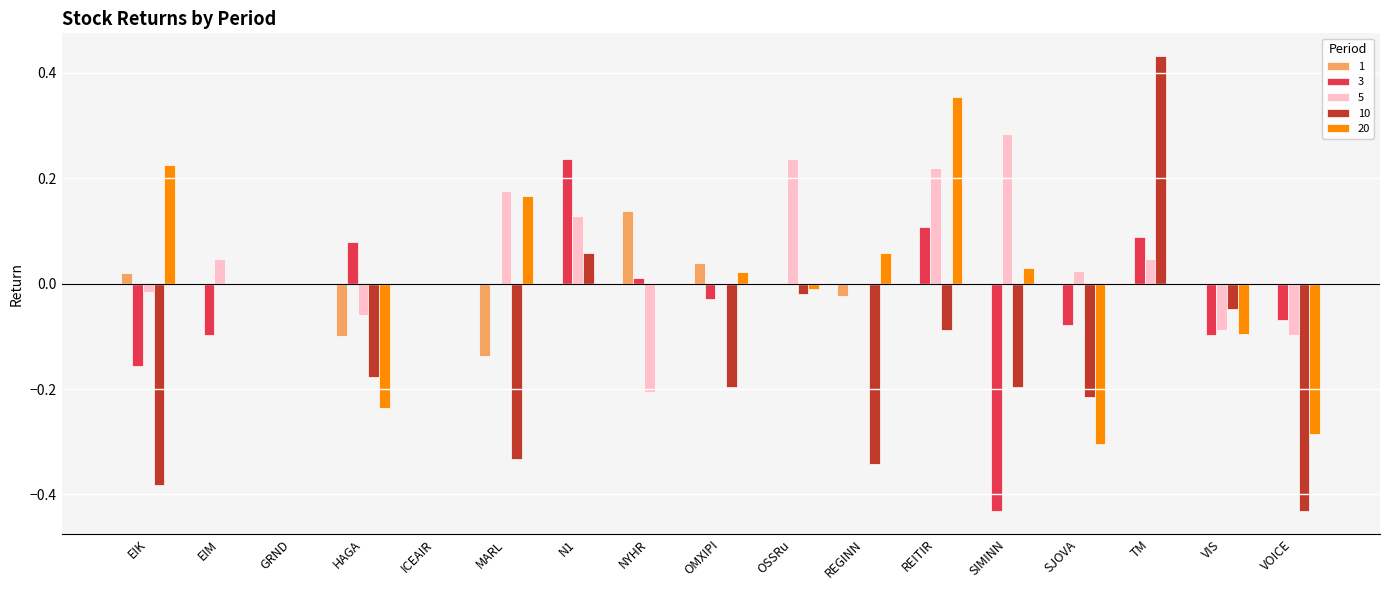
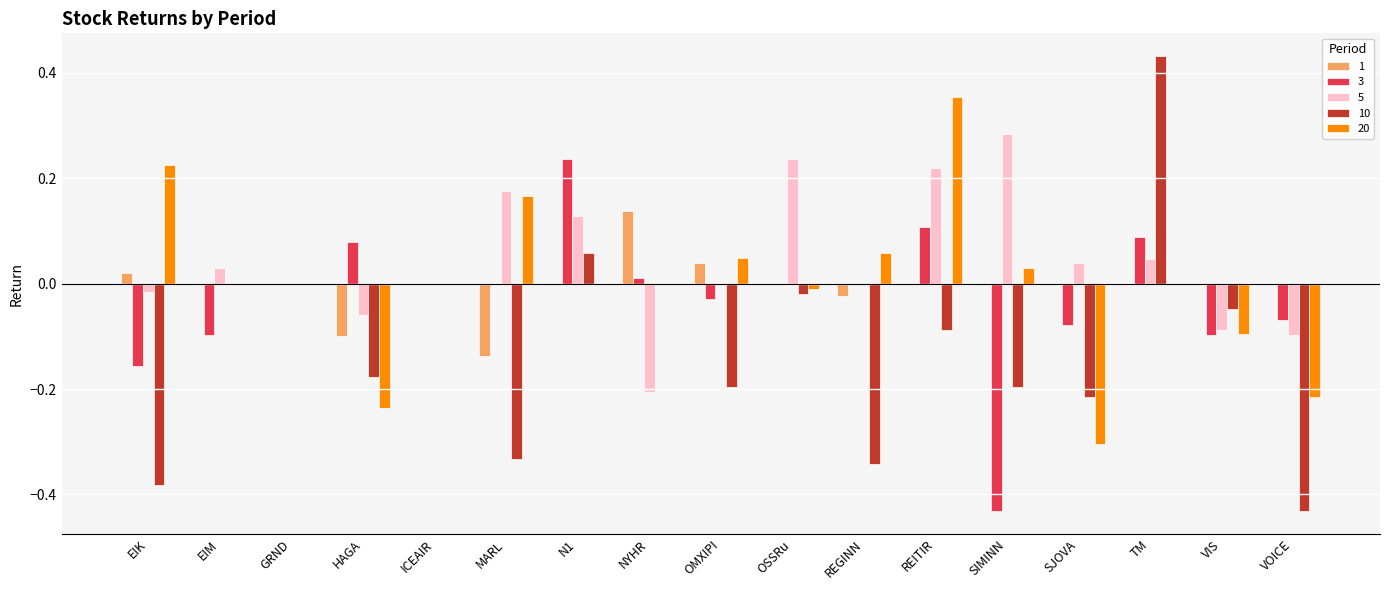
5, EIM: 0.05 -> 0.03
20, OMXIPI: 0.02 -> 0.05
5, SJOVA: 0.02 -> 0.04
20, VOICE: -0.29 -> -0.22
